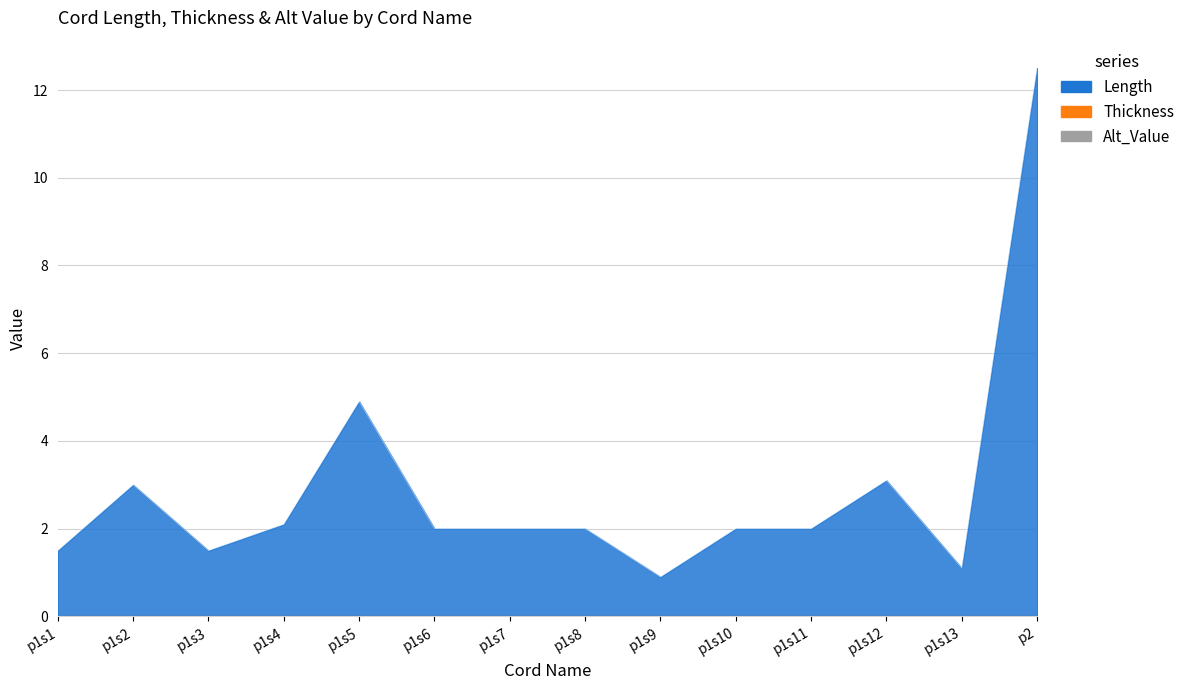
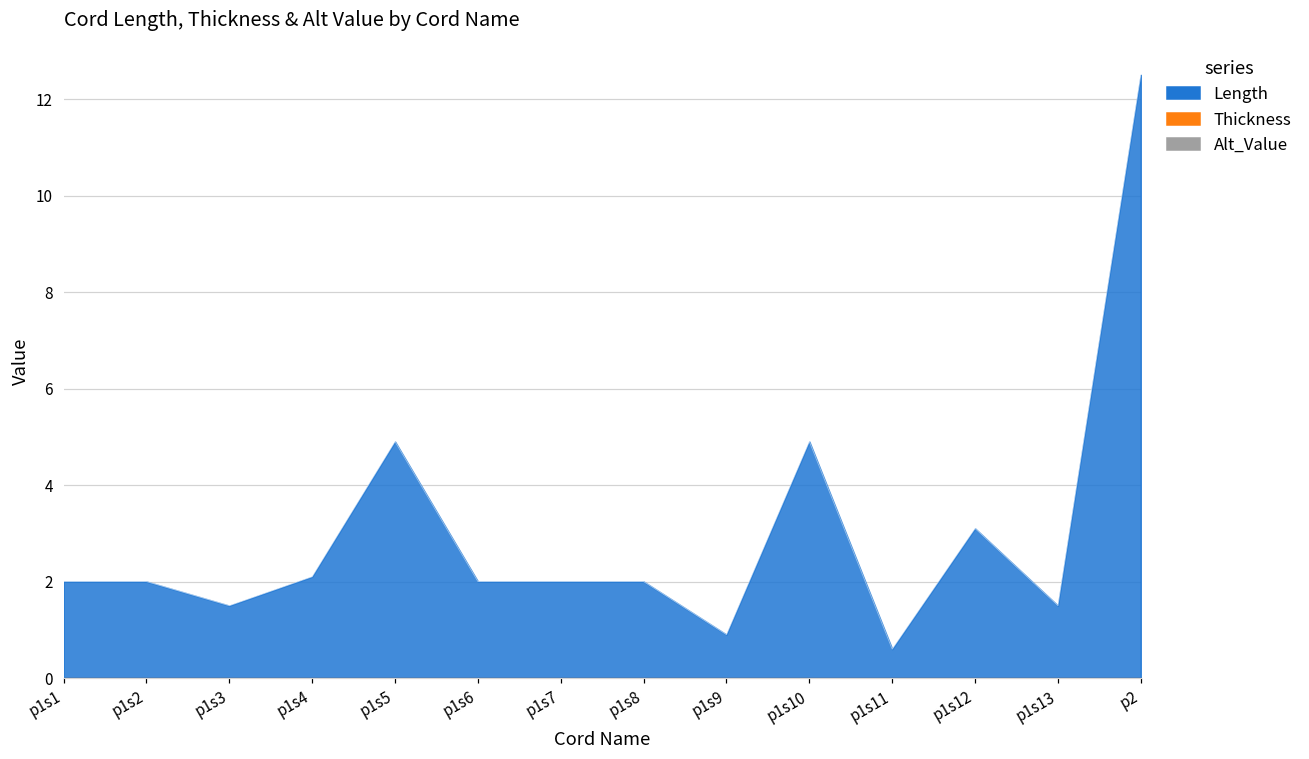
Length, p1s1: 1.5 -> 2.0
Length, p1s2: 3 -> 2
Length, p1s10: 2.0 -> 4.9
Length, p1s11: 2.0 -> 0.6
Length, p1s13: 1.1 -> 1.5
